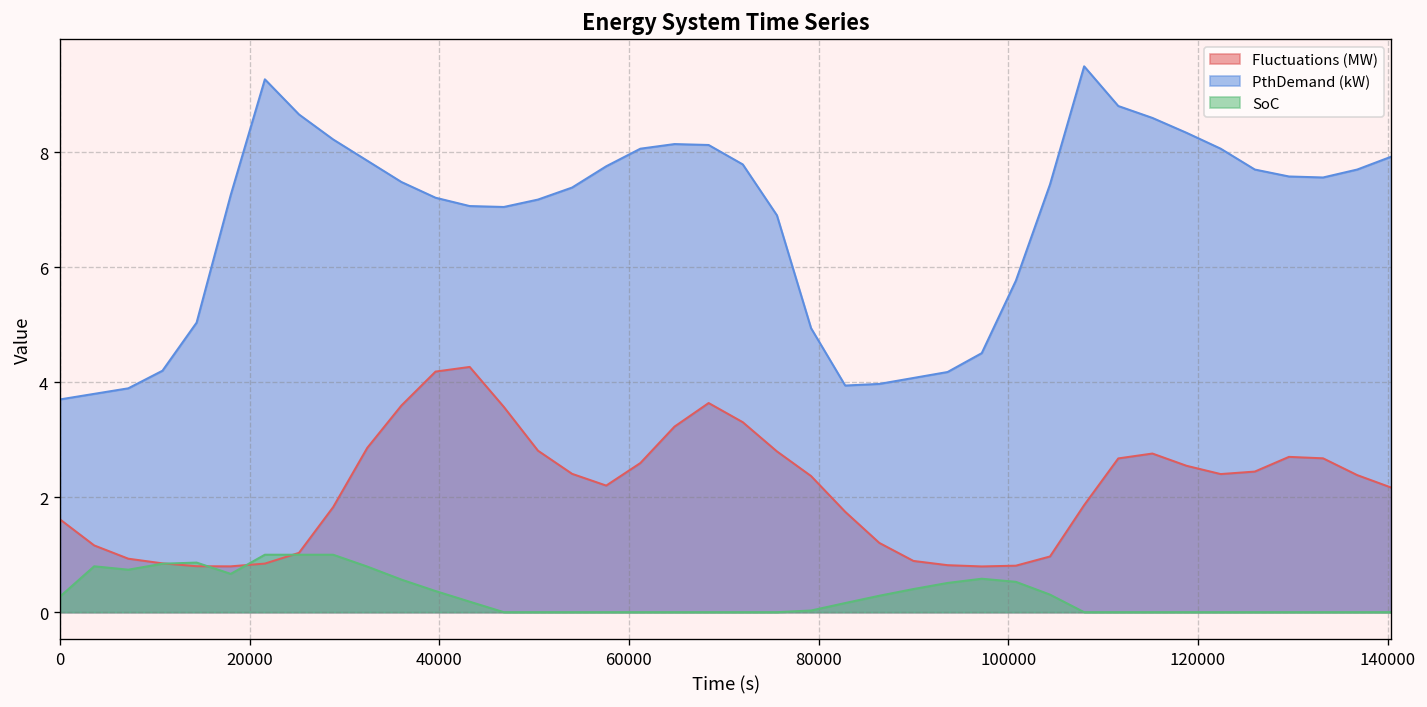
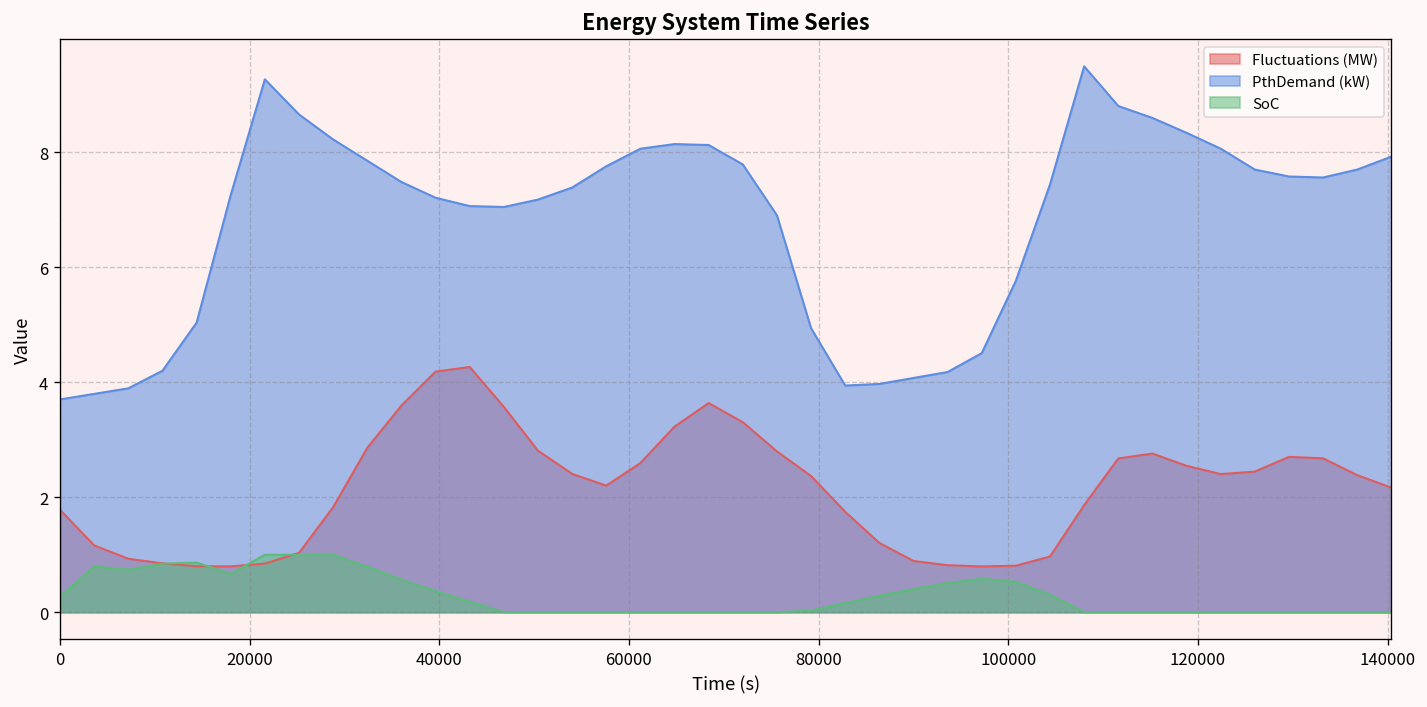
Fluctuations (MW), 0: 1.6 -> 1.8
